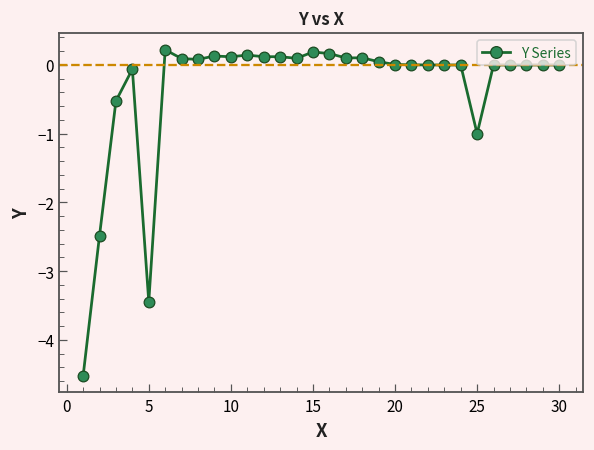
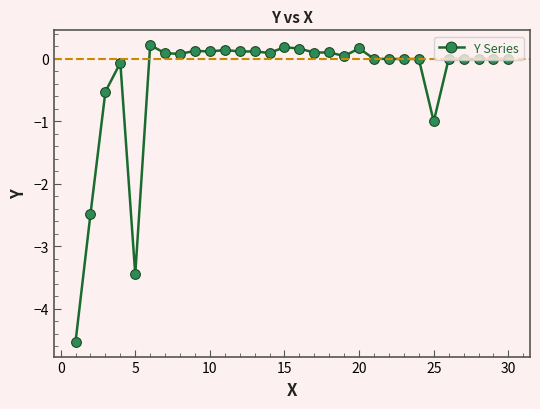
20: 0.0 -> 0.2
